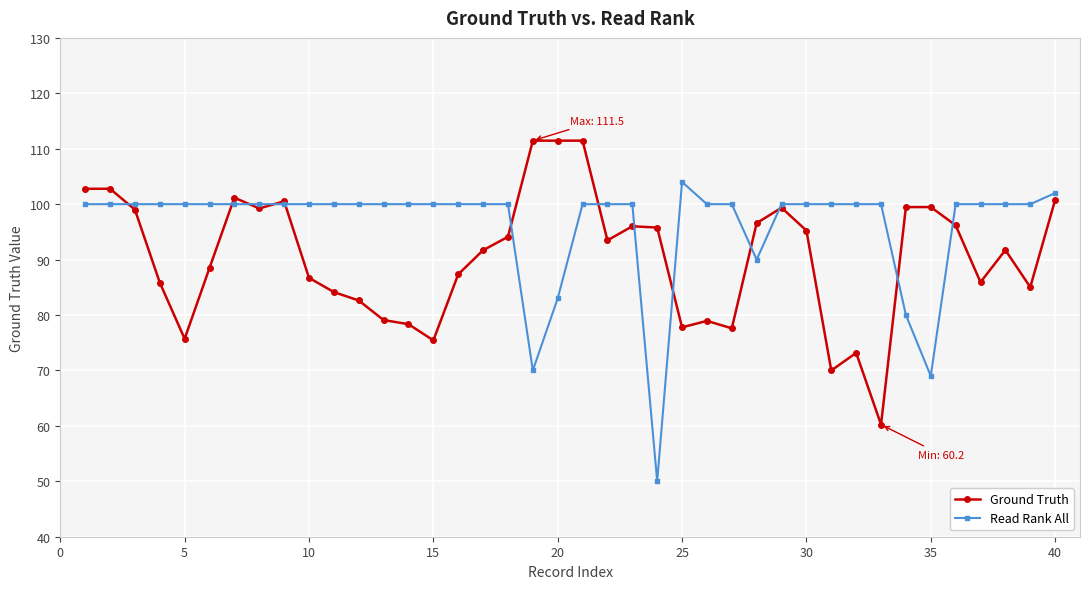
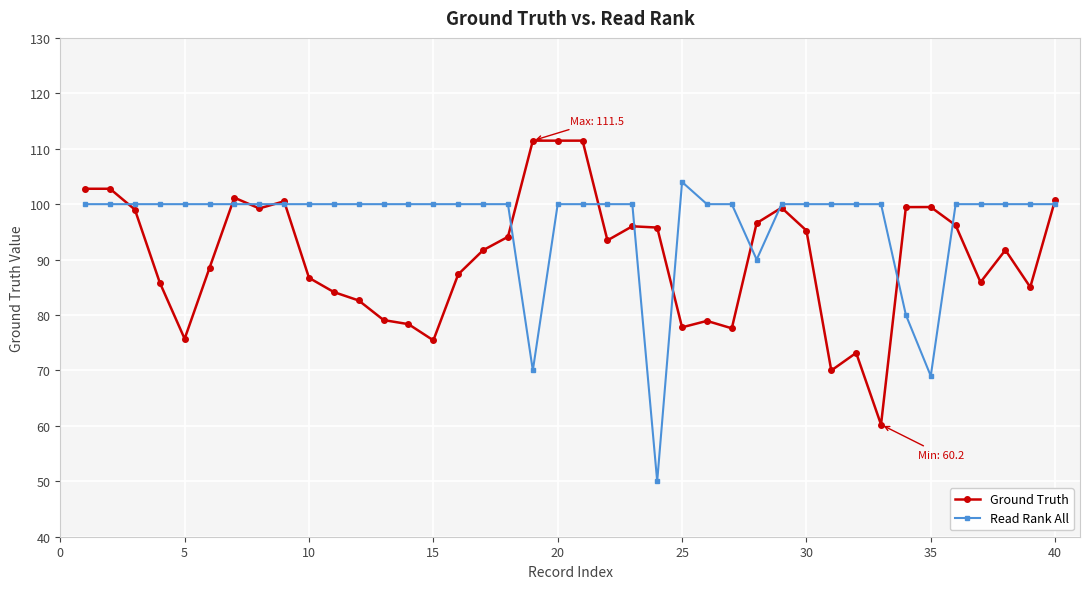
Read Rank All, 20: 83 -> 100
Read Rank All, 40: 102 -> 100
